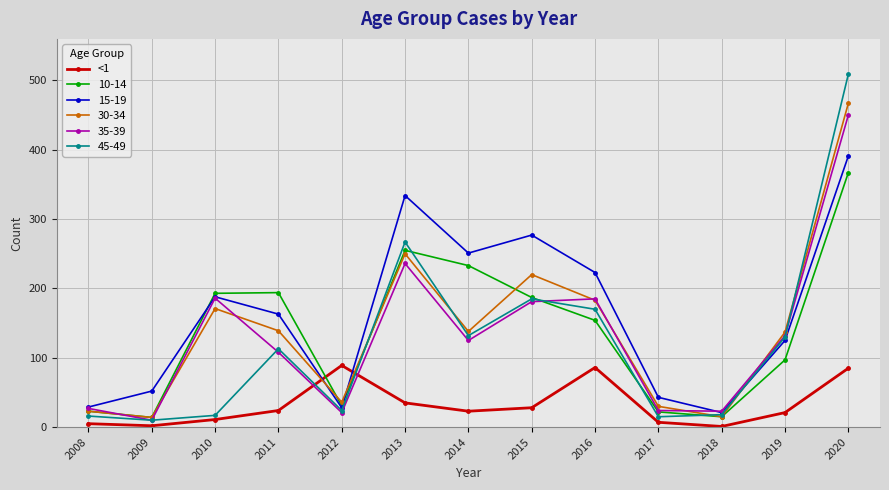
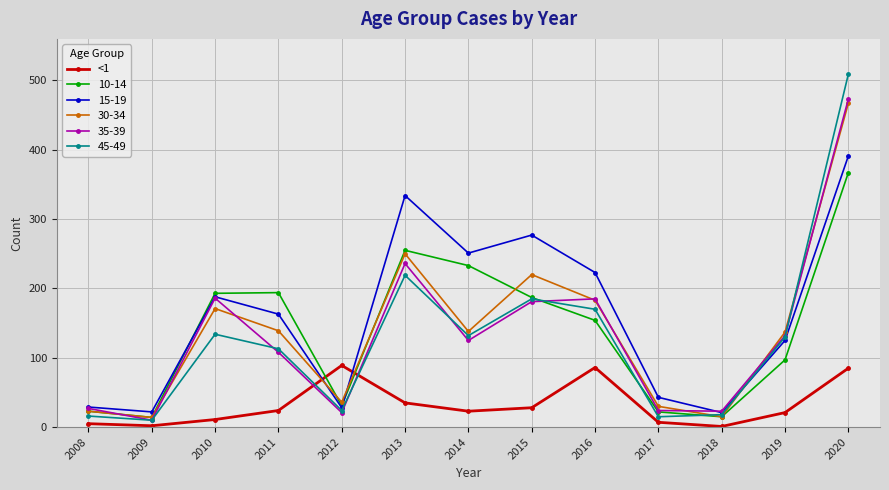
15-19, 2009: 50 -> 20
45-49, 2010: 20 -> 130
45-49, 2013: 270 -> 220
35-39, 2020: 450 -> 470
